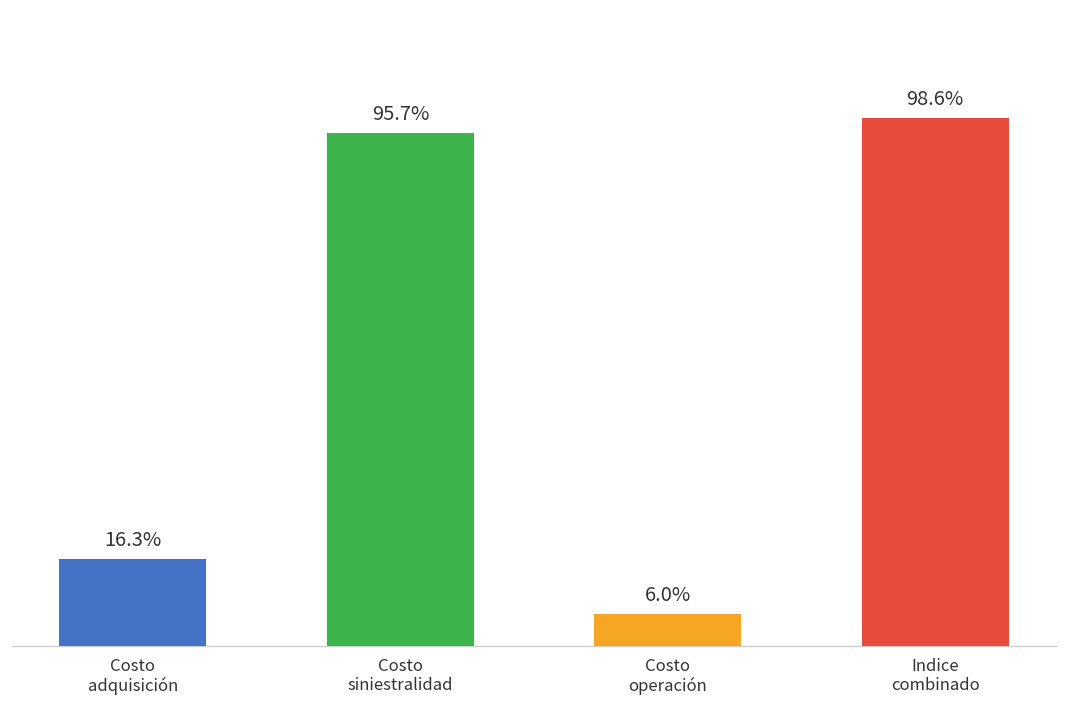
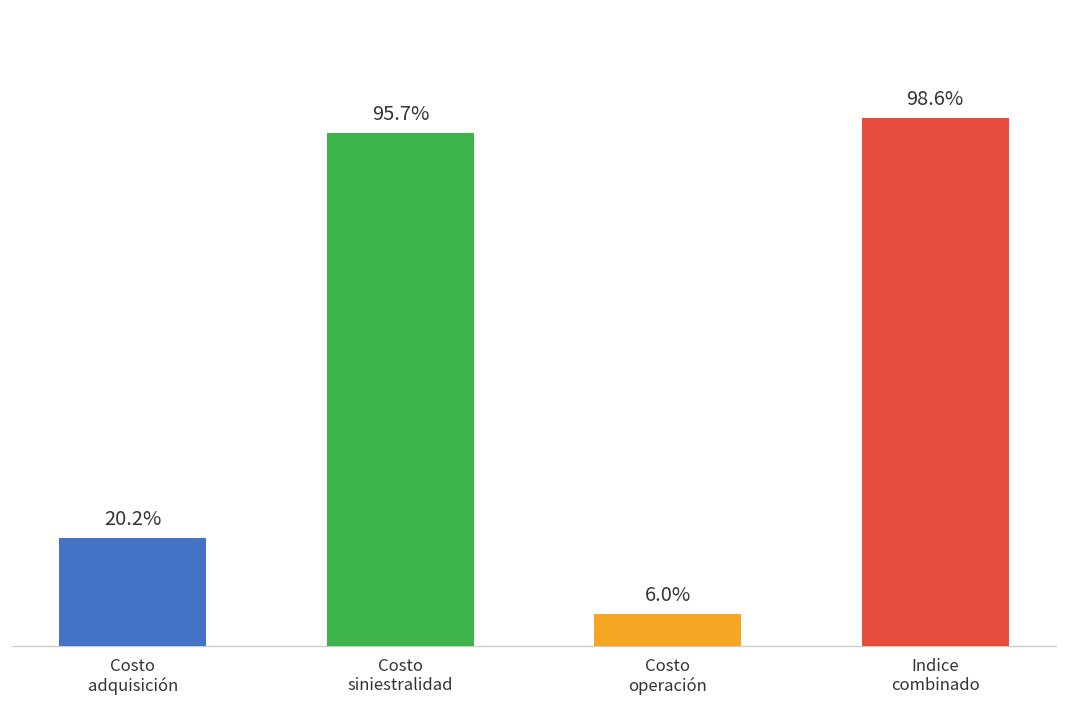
Costo adquisición: 16.3% -> 20.2%
